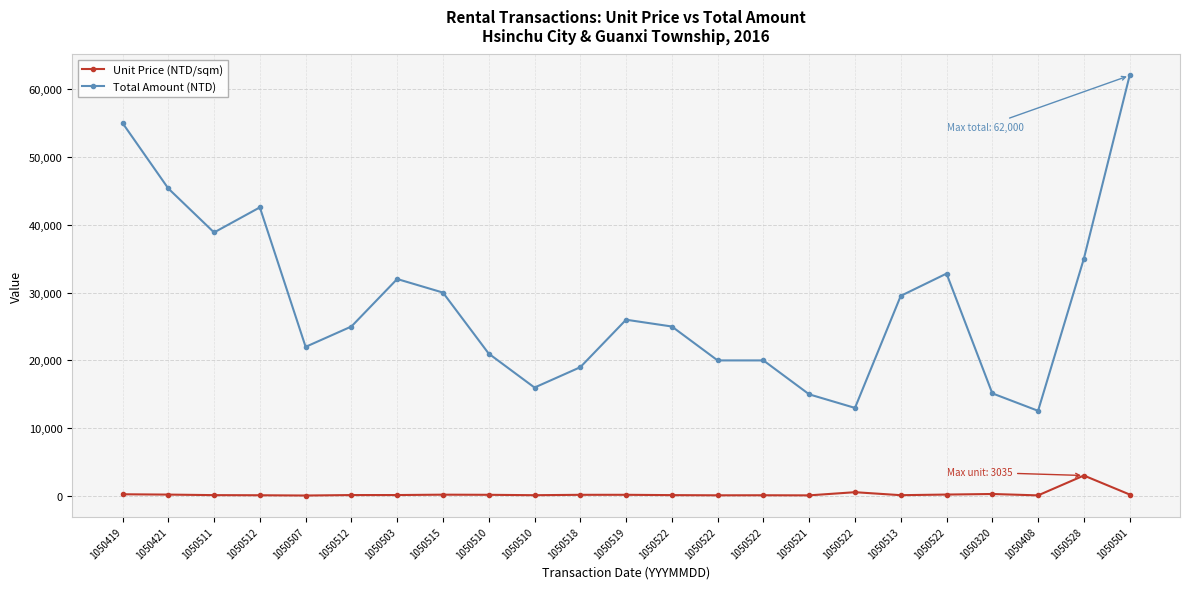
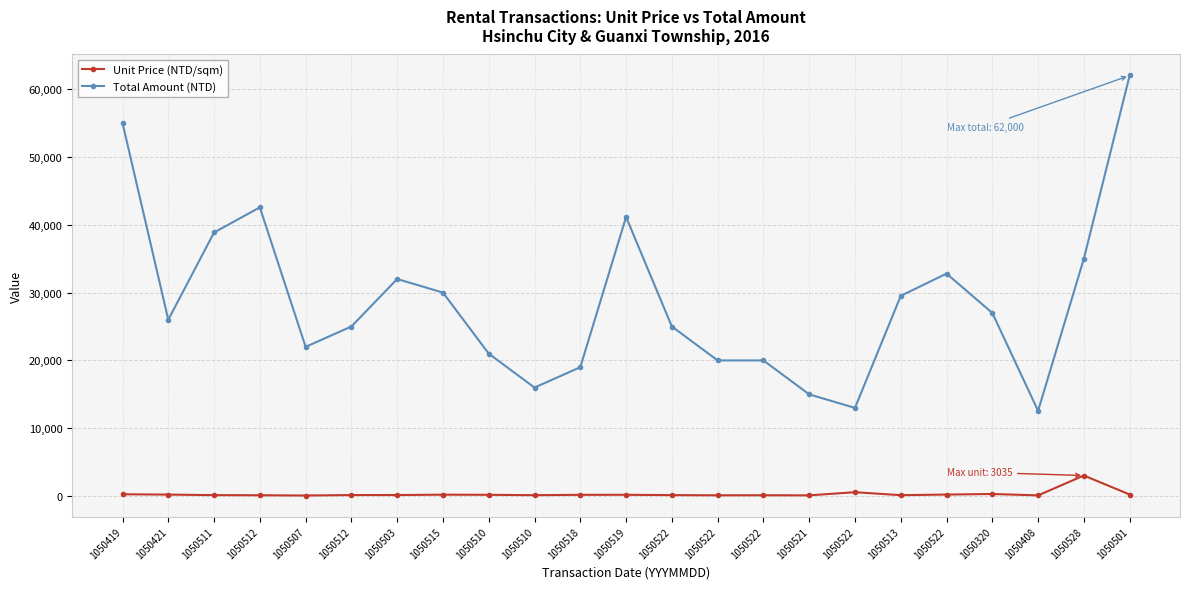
Total Amount (NTD), 1050421: 45,000 -> 26,000
Total Amount (NTD), 1050519: 26,000 -> 41,000
Total Amount (NTD), 1050320: 15,000 -> 27,000
